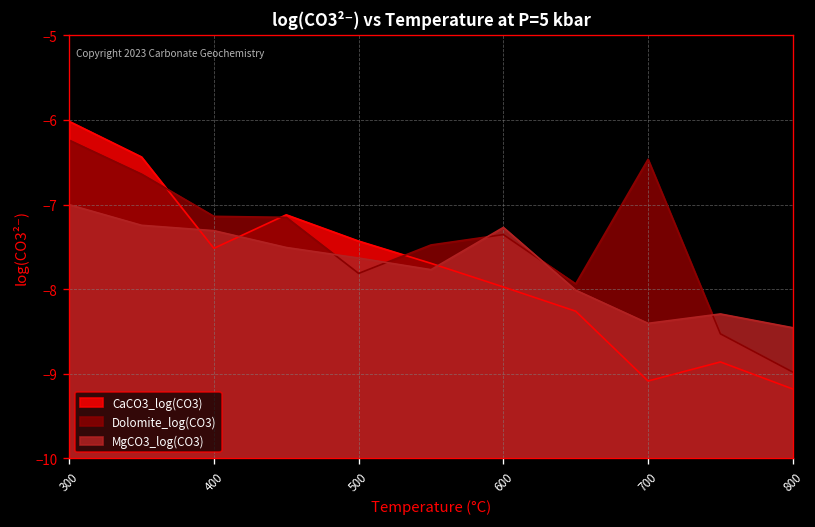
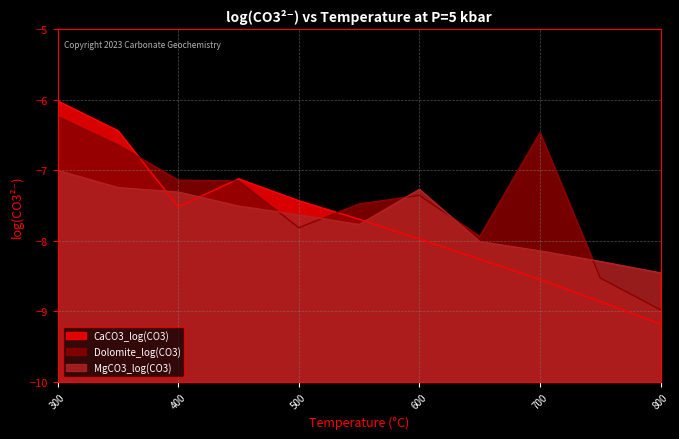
CaCO3_log(CO3), 700: -9.1 -> -8.5
MgCO3_log(CO3), 700: -8.4 -> -8.1
